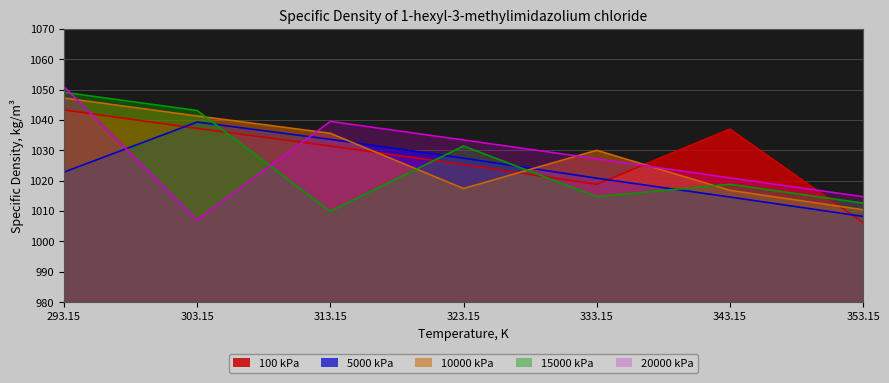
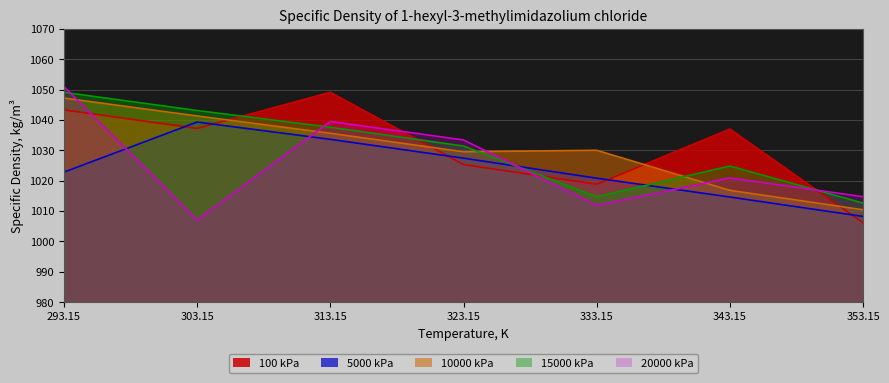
100 kPa, 313.15: 1031 -> 1049
15000 kPa, 313.15: 1010 -> 1038
10000 kPa, 323.15: 1017 -> 1030
20000 kPa, 333.15: 1027 -> 1012
15000 kPa, 343.15: 1019 -> 1025
